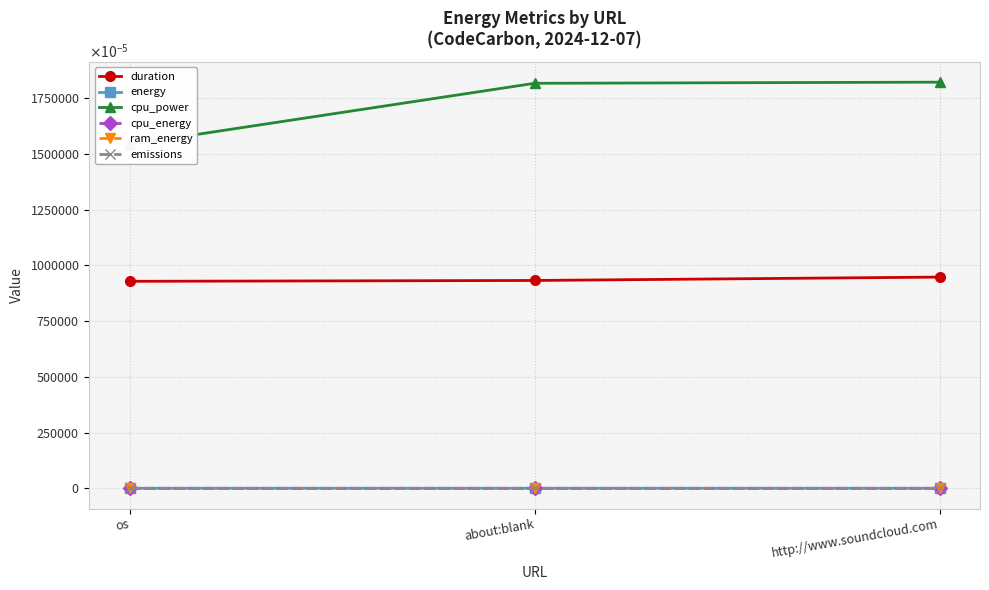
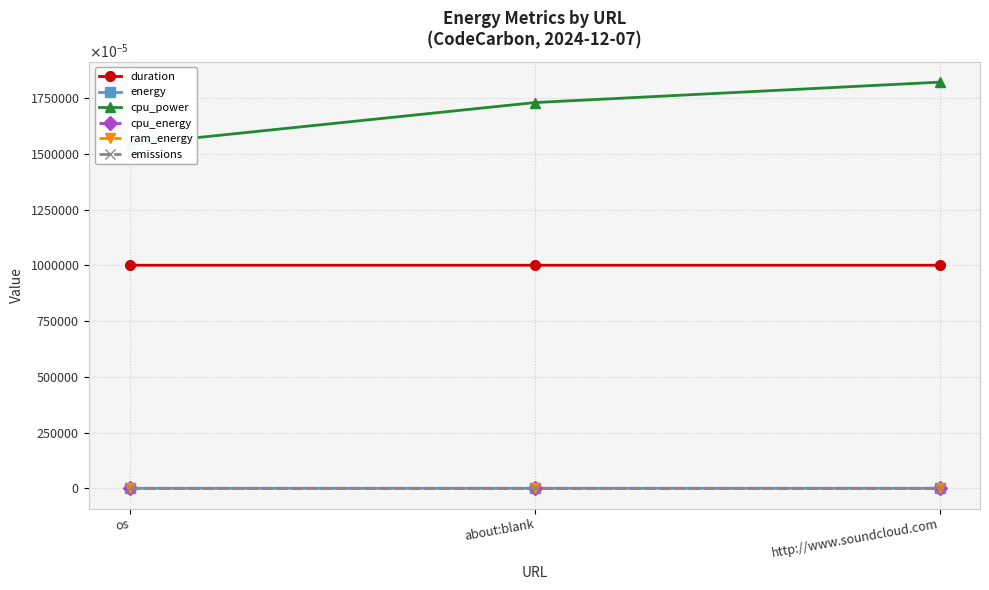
duration, os: 9.3 -> 10.0
duration, about:blank: 9.3 -> 10.0
cpu_power, about:blank: 18.2 -> 17.3
duration, http://www.soundcloud.com: 9.5 -> 10.0
